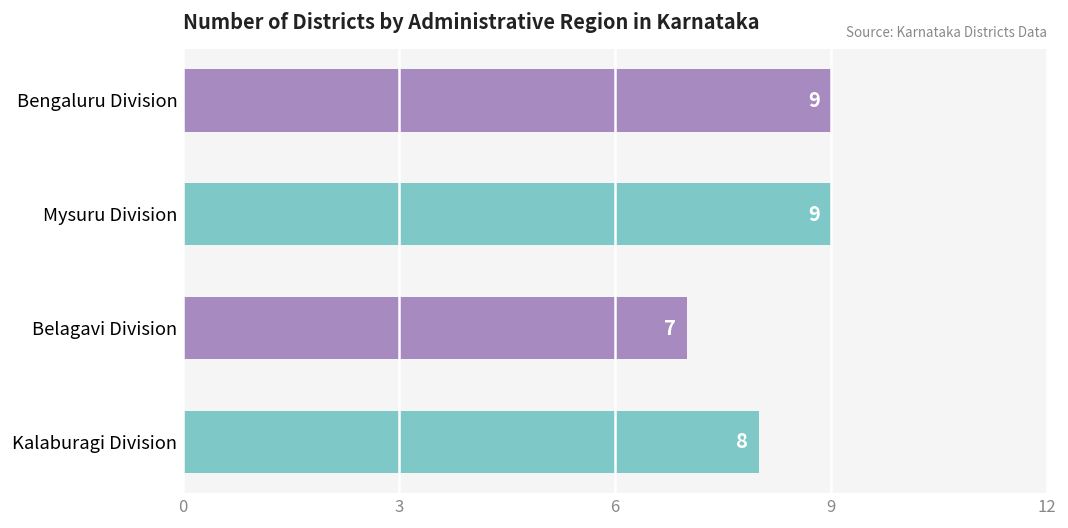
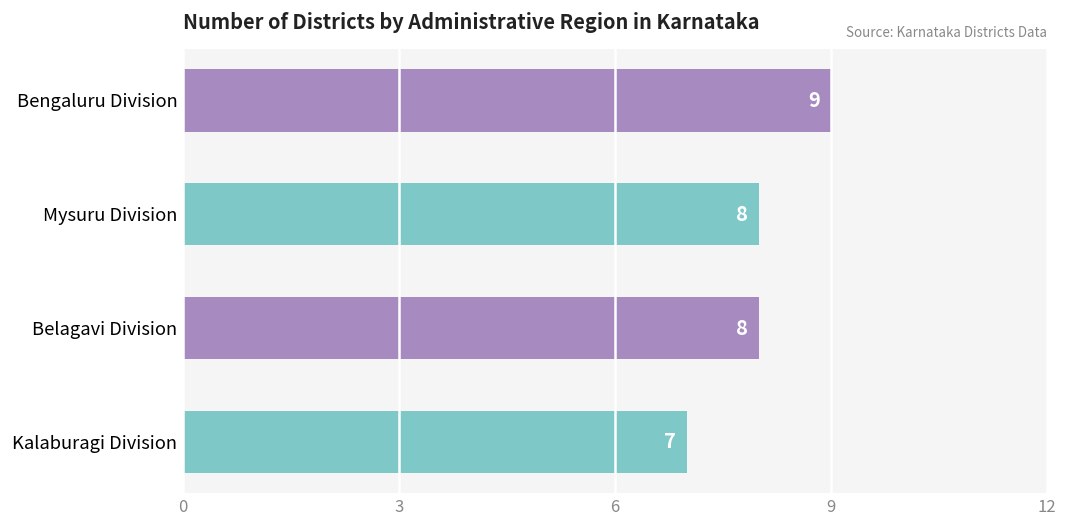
Mysuru Division: 9 -> 8
Belagavi Division: 7 -> 8
Kalaburagi Division: 8 -> 7
